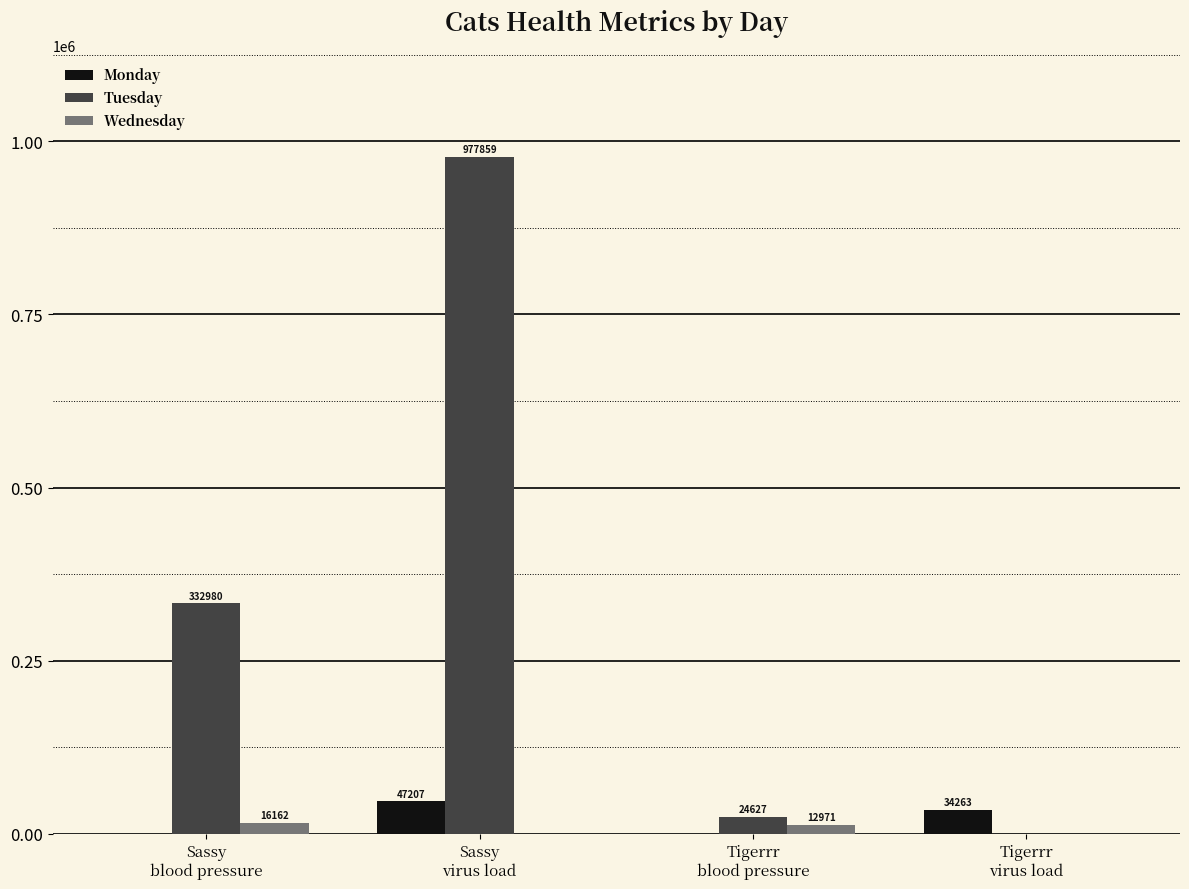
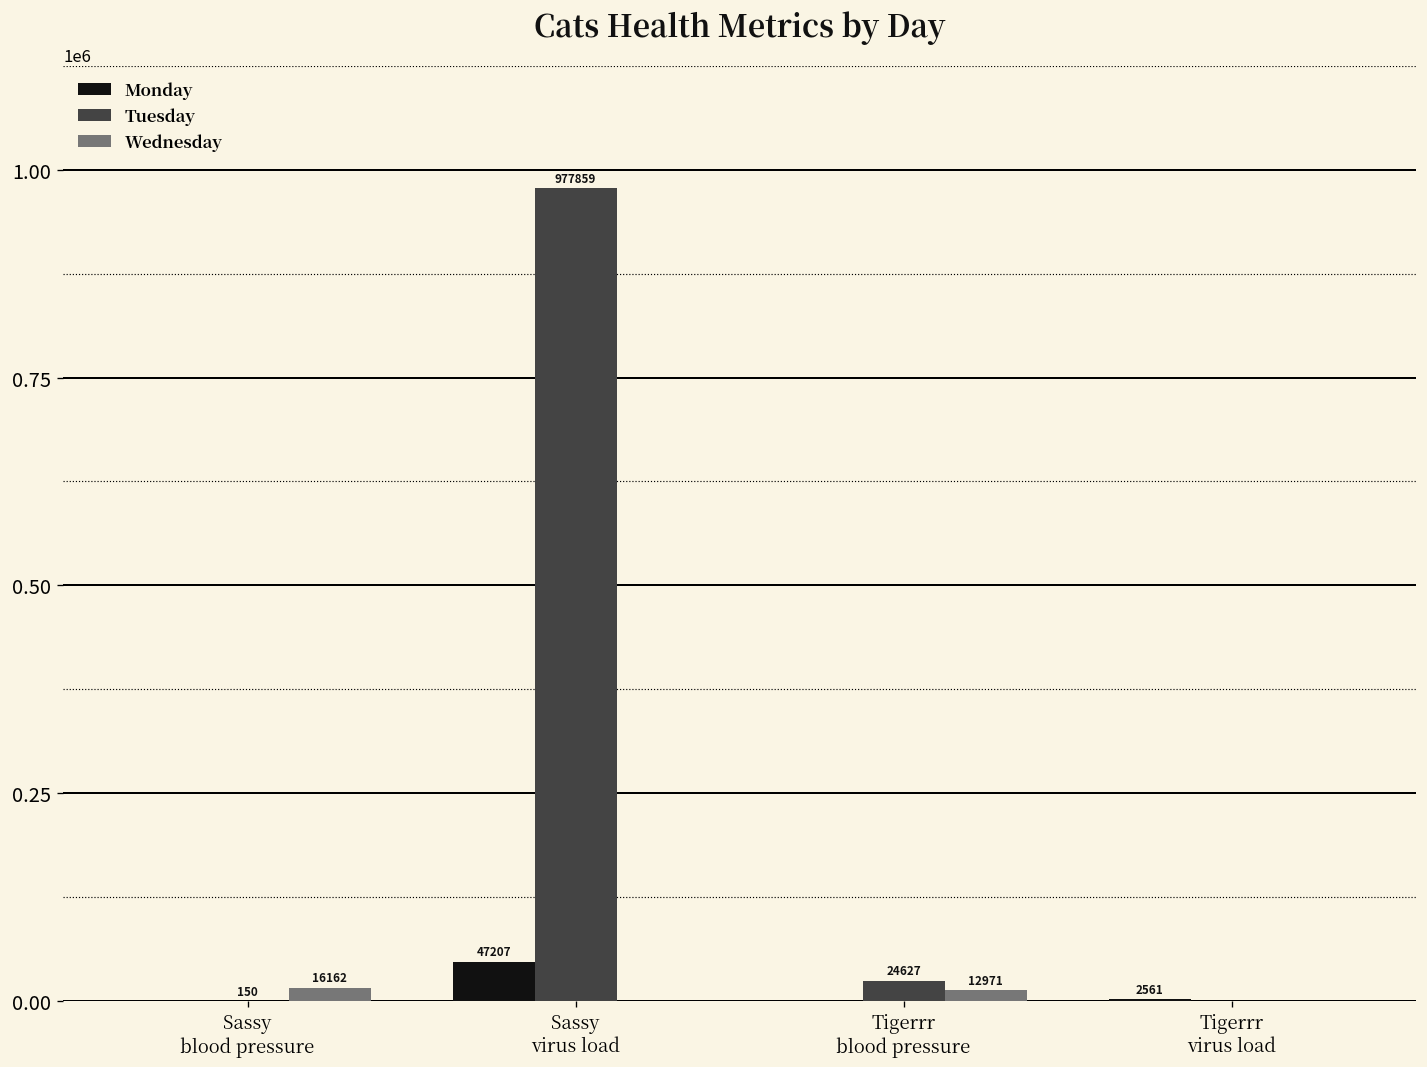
Tuesday, Sassy blood pressure: 332980 -> 150
Monday, Tigerrr virus load: 34263 -> 2561
